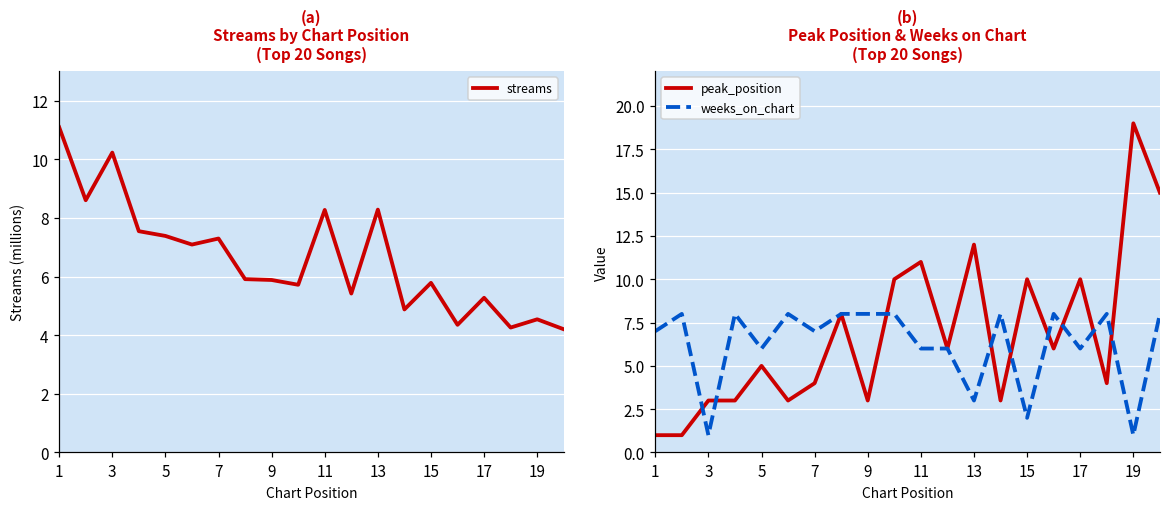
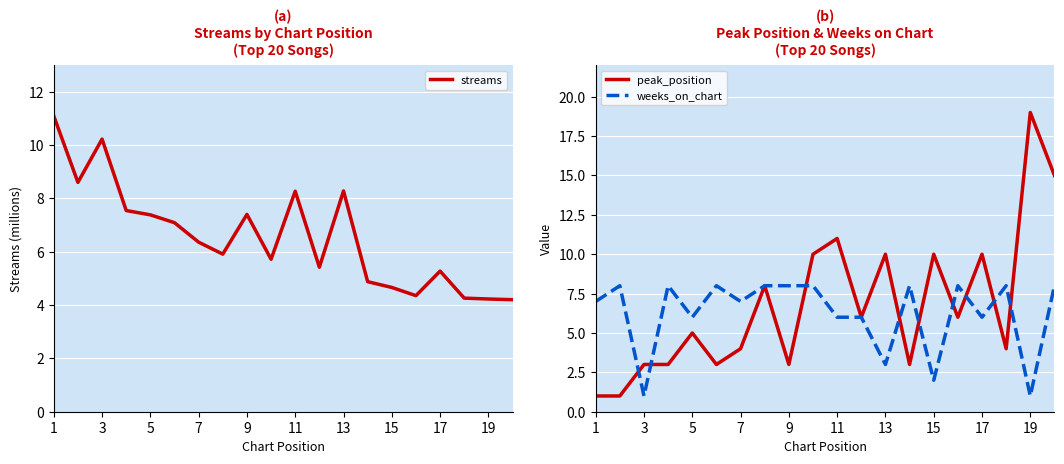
(a) Streams by Chart Position (Top 20 Songs), 7: 7.3 -> 6.4
(a) Streams by Chart Position (Top 20 Songs), 9: 5.9 -> 7.4
(a) Streams by Chart Position (Top 20 Songs), 15: 5.8 -> 4.7
(a) Streams by Chart Position (Top 20 Songs), 19: 4.5 -> 4.2
(b) Peak Position & Weeks on Chart (Top 20 Songs), peak_position, 13: 12 -> 10
